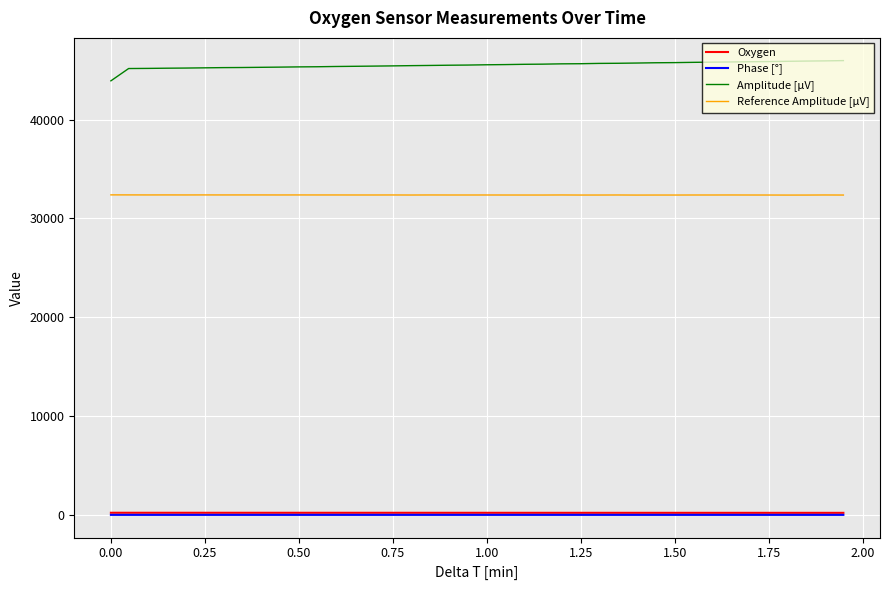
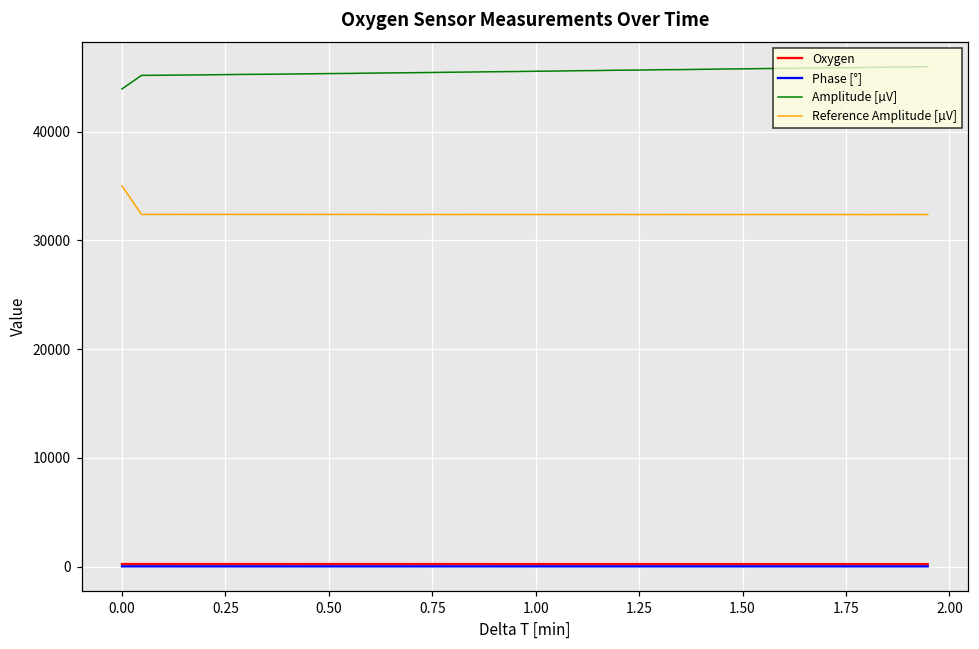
Reference Amplitude [µV], 0.00: 32000 -> 35000
